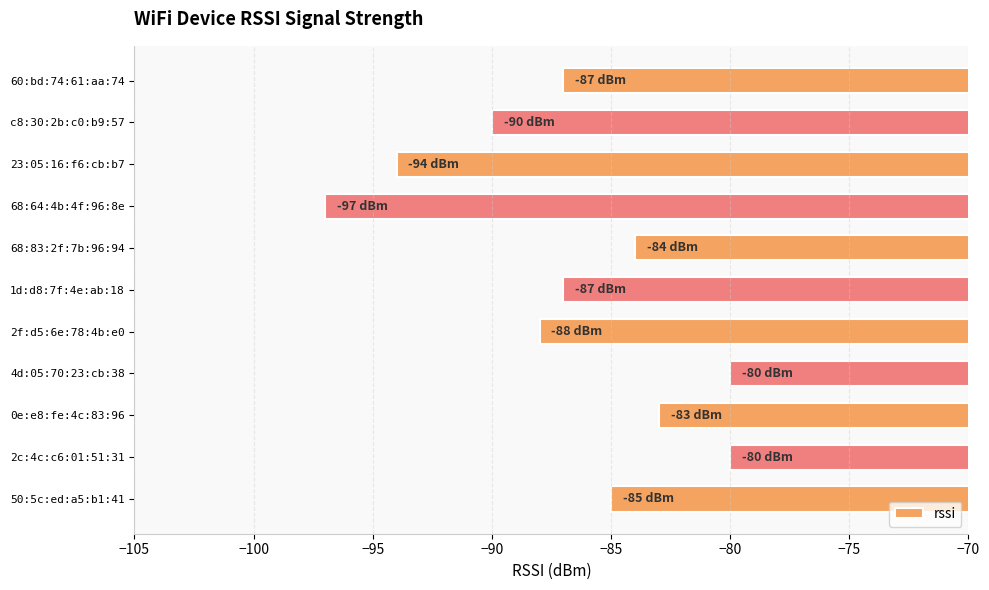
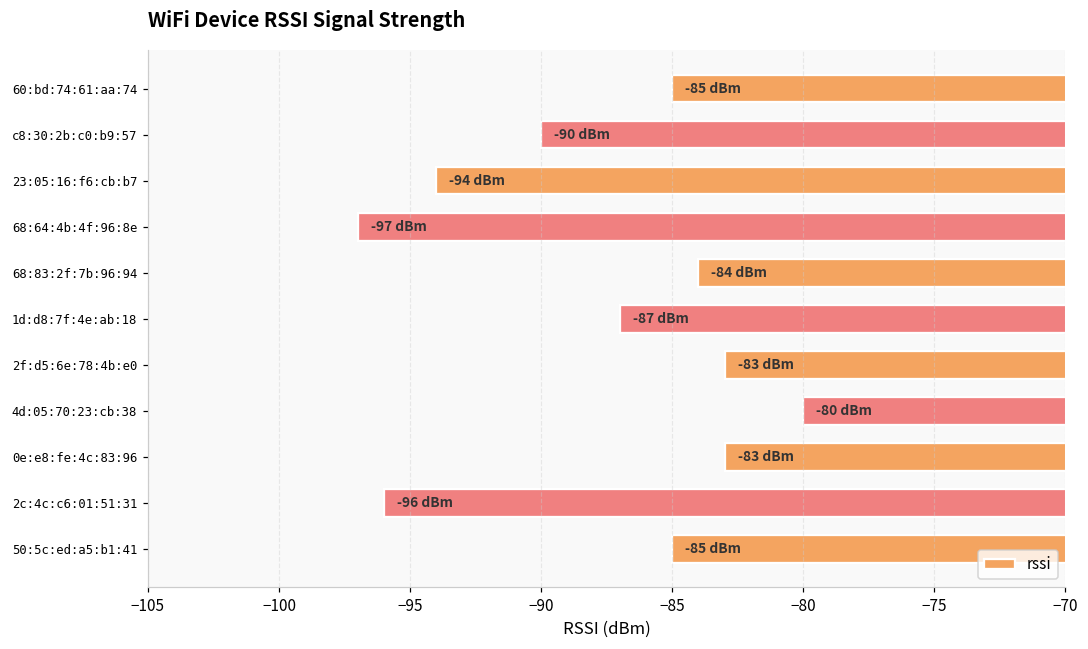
60:bd:74:61:aa:74: -87 -> -85
2f:d5:6e:78:4b:e0: -88 -> -83
2c:4c:c6:01:51:31: -80 -> -96
